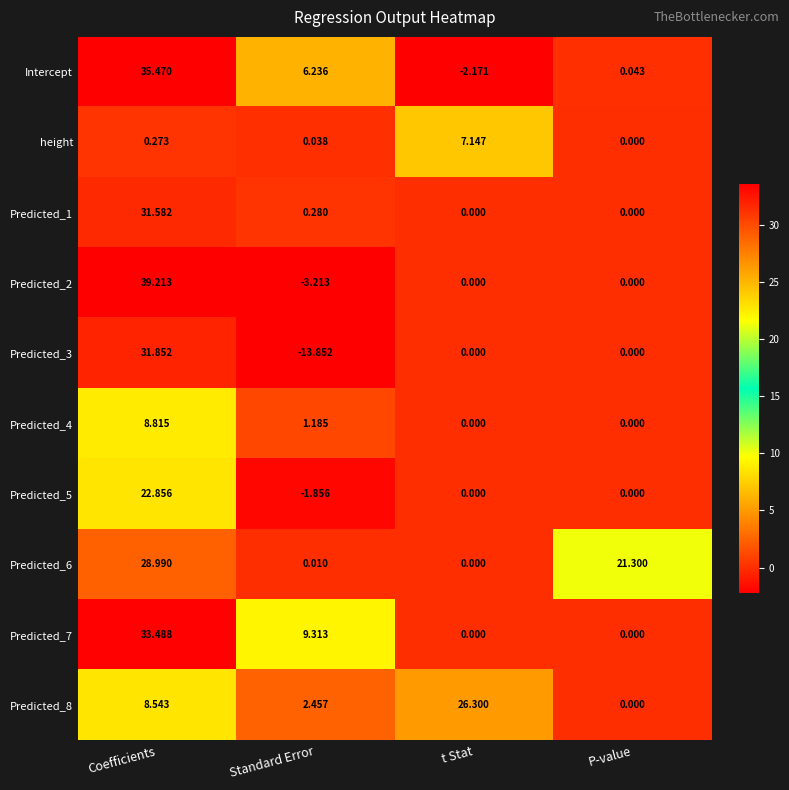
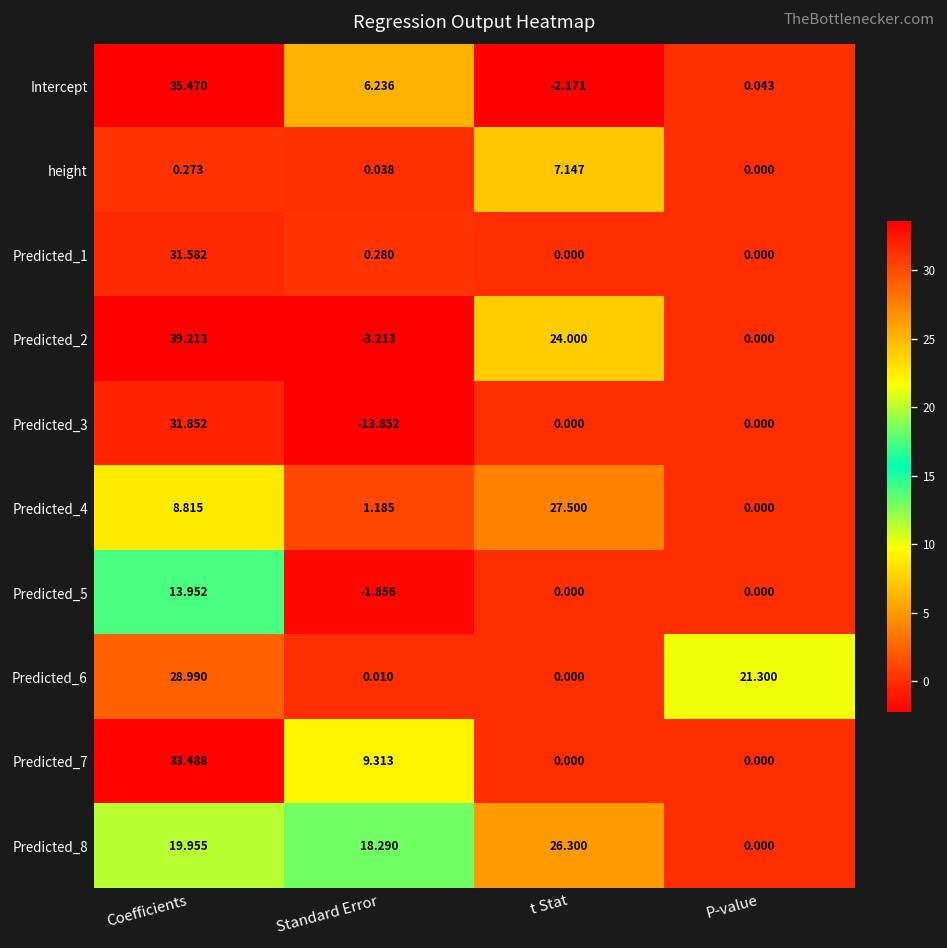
Predicted_2, t Stat: 0.000 -> 24.000
Predicted_4, t Stat: 0.000 -> 27.500
Predicted_5, Coefficients: 22.856 -> 13.952
Predicted_8, Coefficients: 8.543 -> 19.955
Predicted_8, Standard Error: 2.457 -> 18.290
